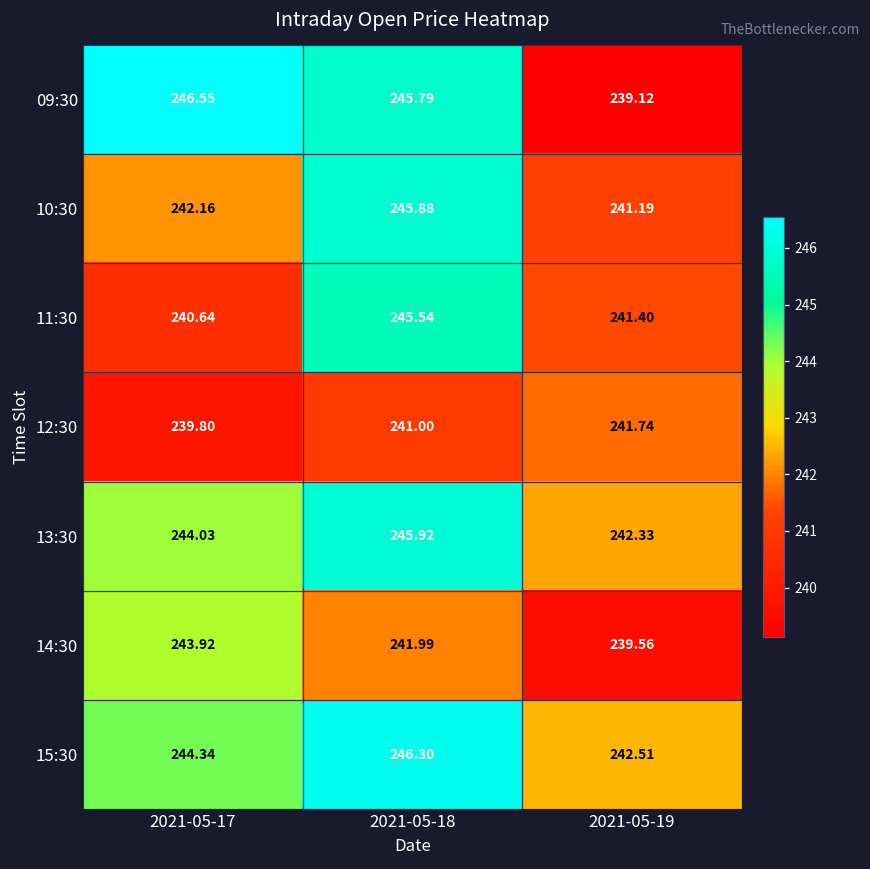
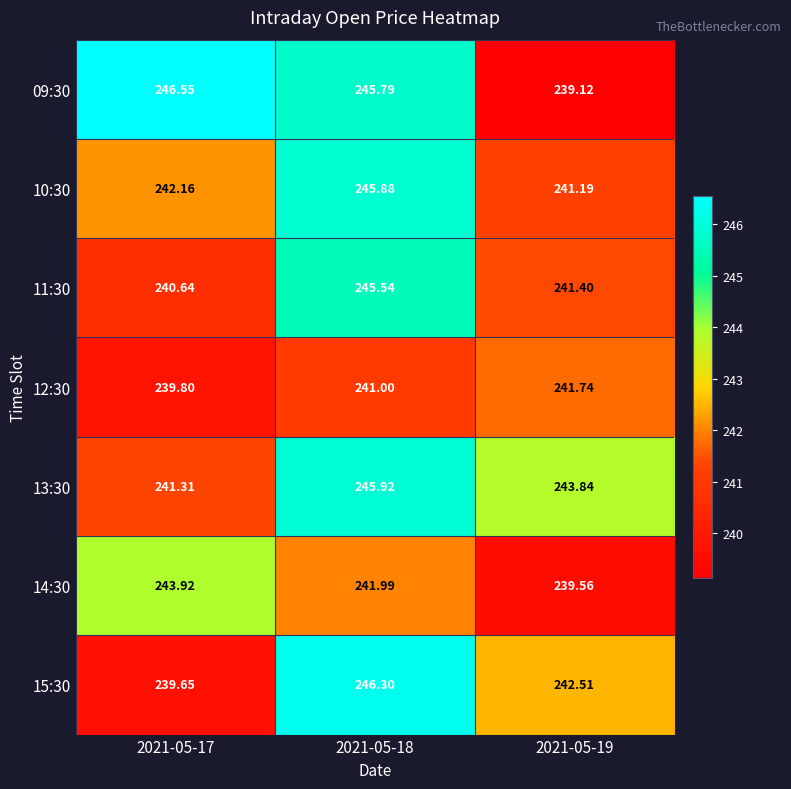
13:30, 2021-05-17: 244.03 -> 241.31
13:30, 2021-05-19: 242.33 -> 243.84
15:30, 2021-05-17: 244.34 -> 239.65
